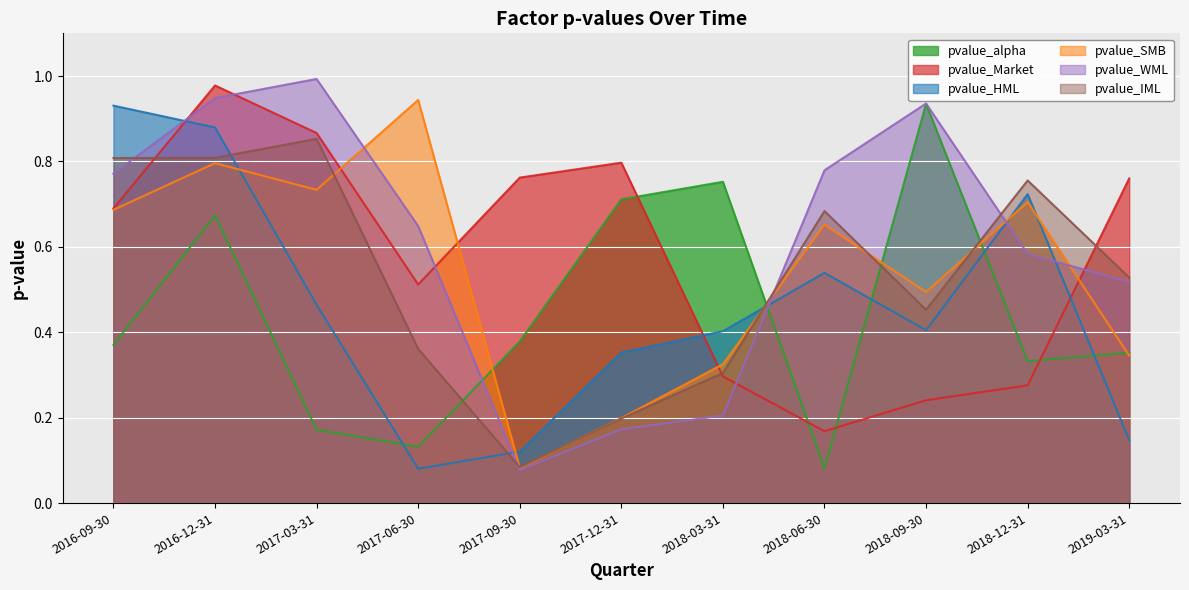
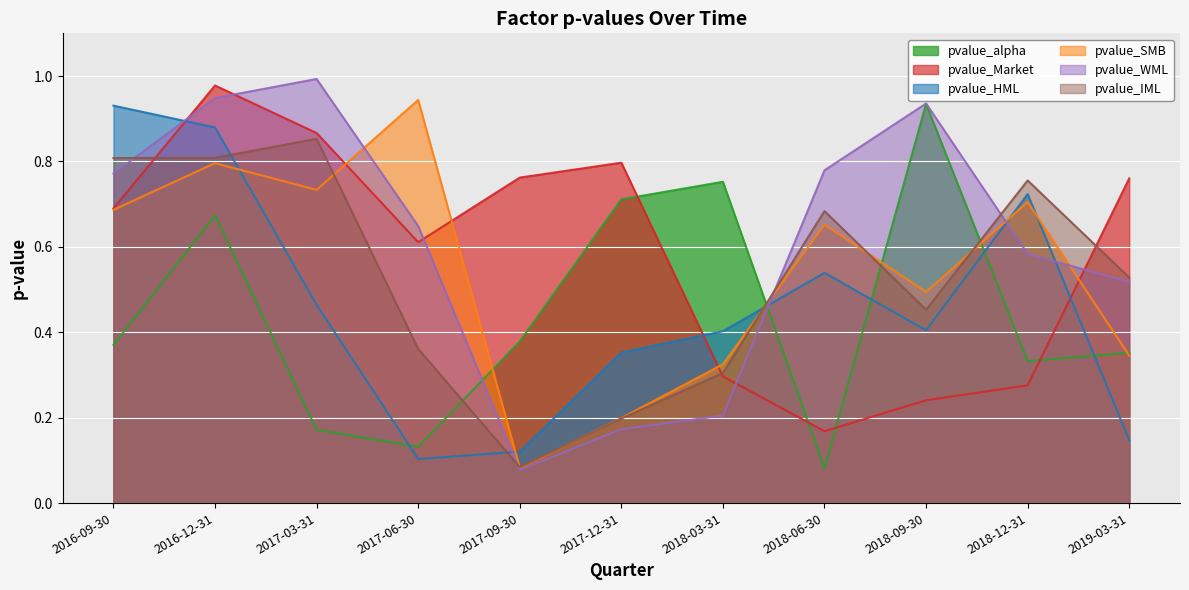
pvalue_Market, 2017-06-30: 0.51 -> 0.61
pvalue_HML, 2017-06-30: 0.08 -> 0.10
